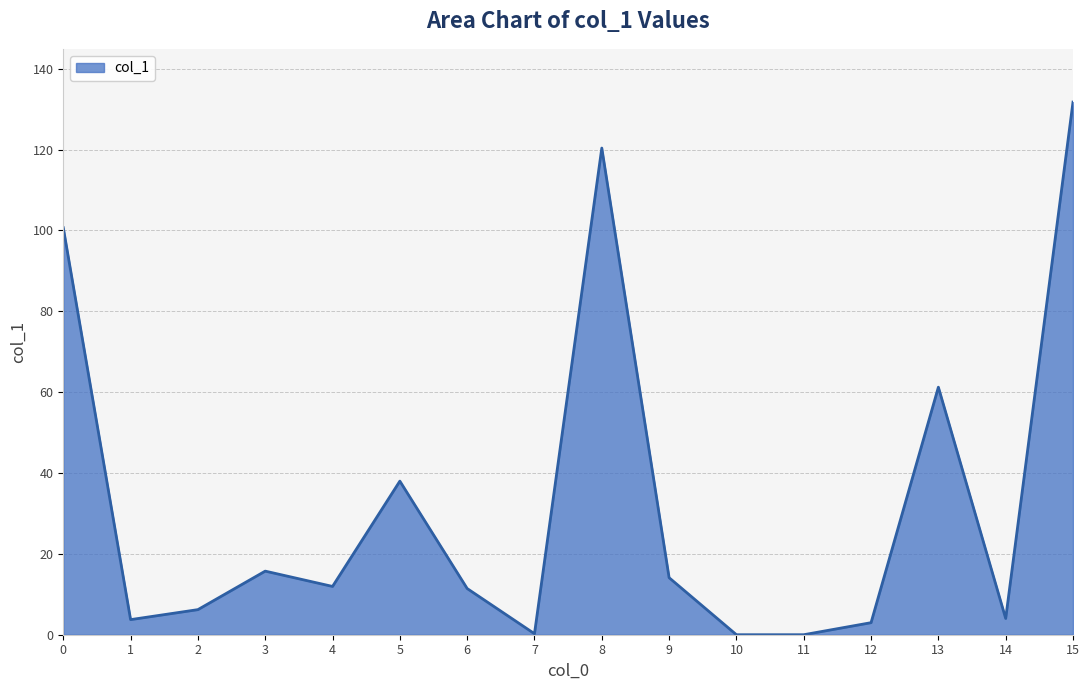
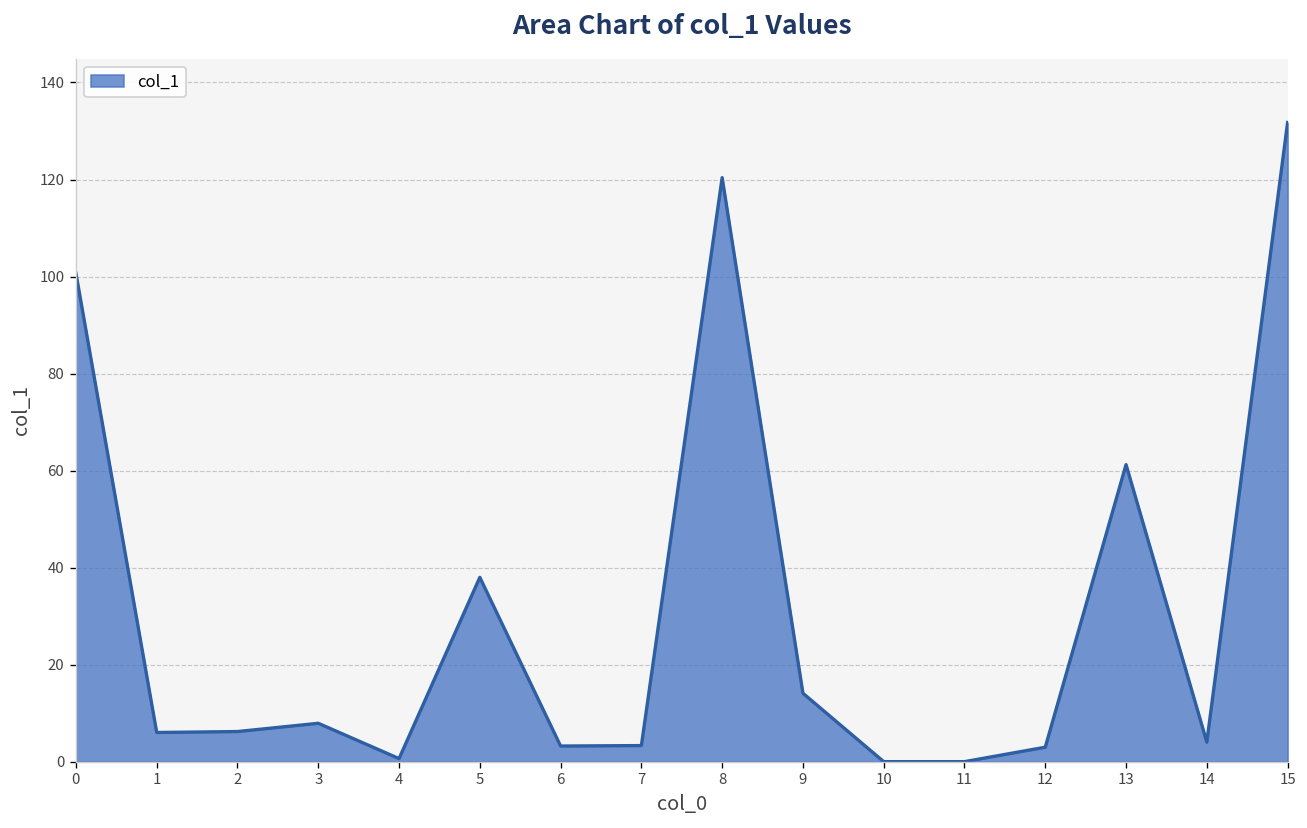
1: 4 -> 6
3: 16 -> 8
4: 12 -> 1
6: 11 -> 3
7: 0 -> 3
